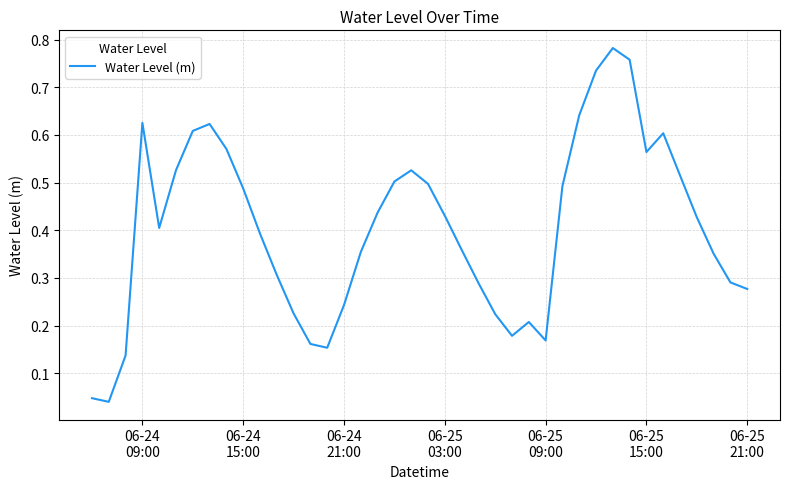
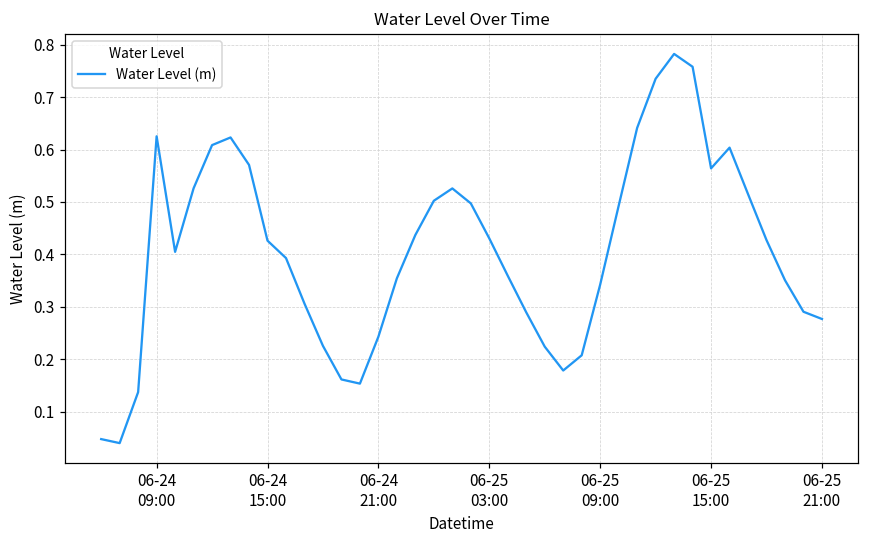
06-24 15:00: 0.49 -> 0.43
06-25 09:00: 0.17 -> 0.34
